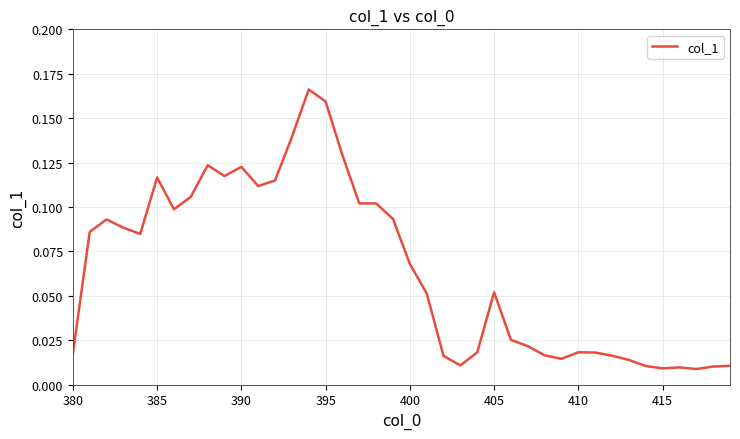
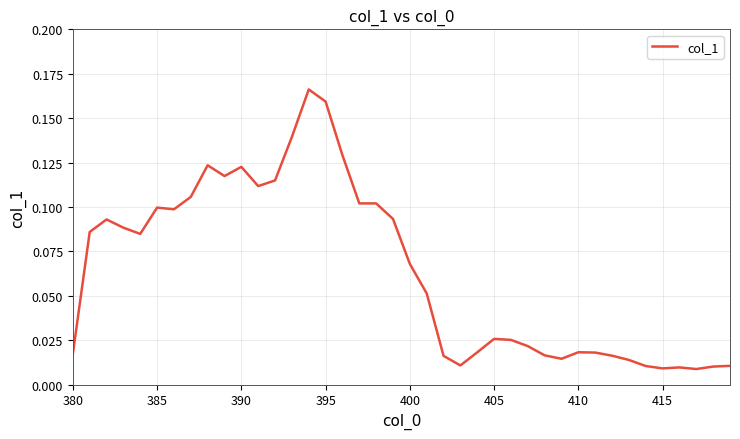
385: 0.117 -> 0.100
405: 0.052 -> 0.026
